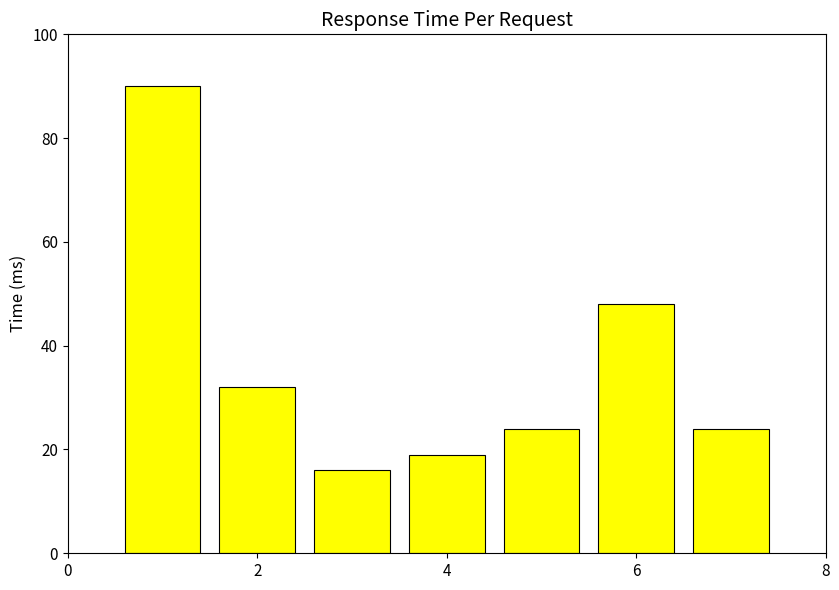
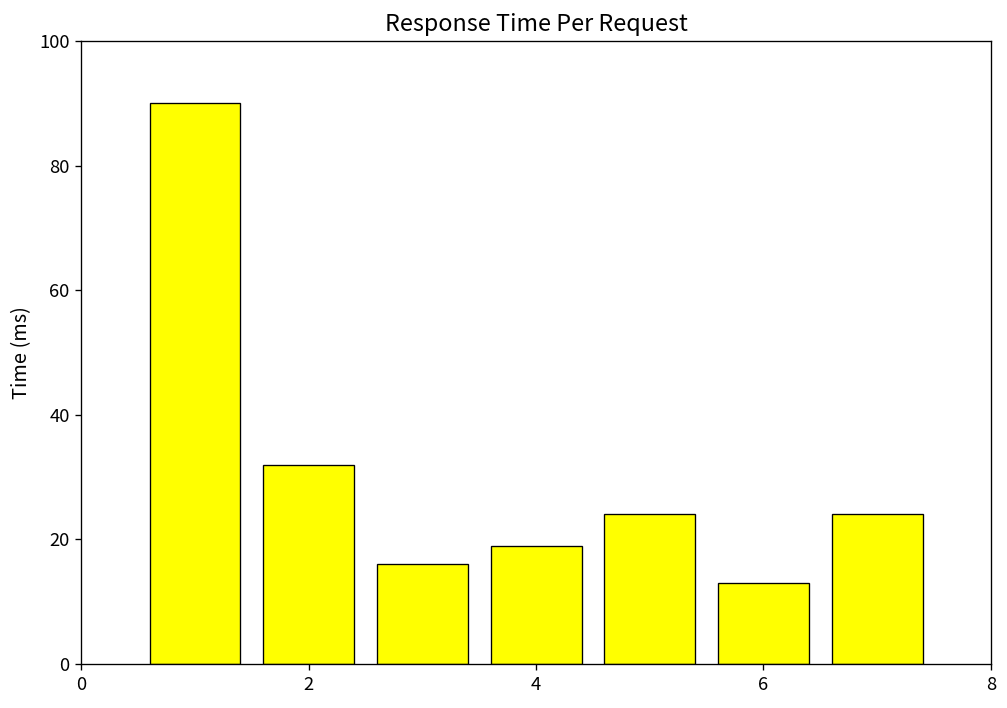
6: 48 -> 13
